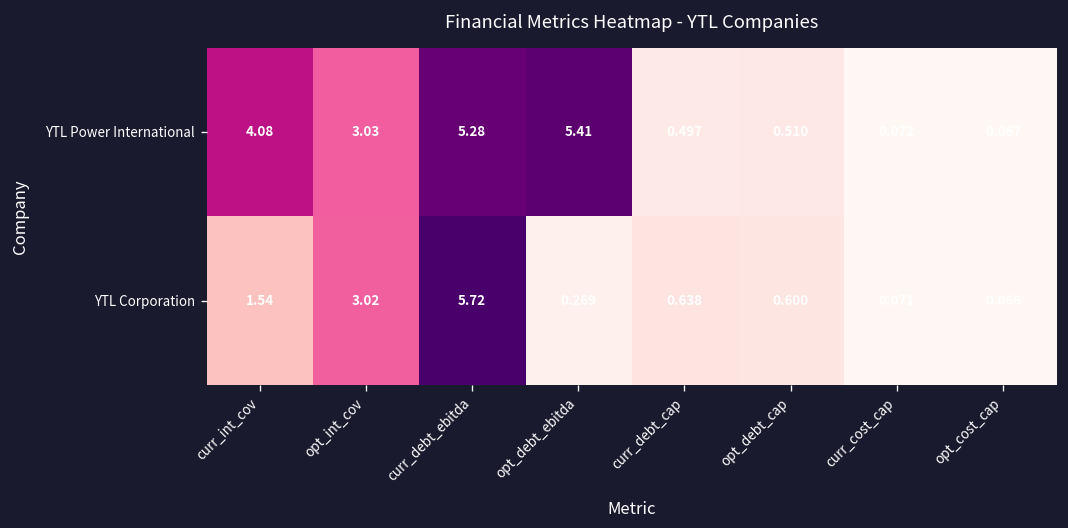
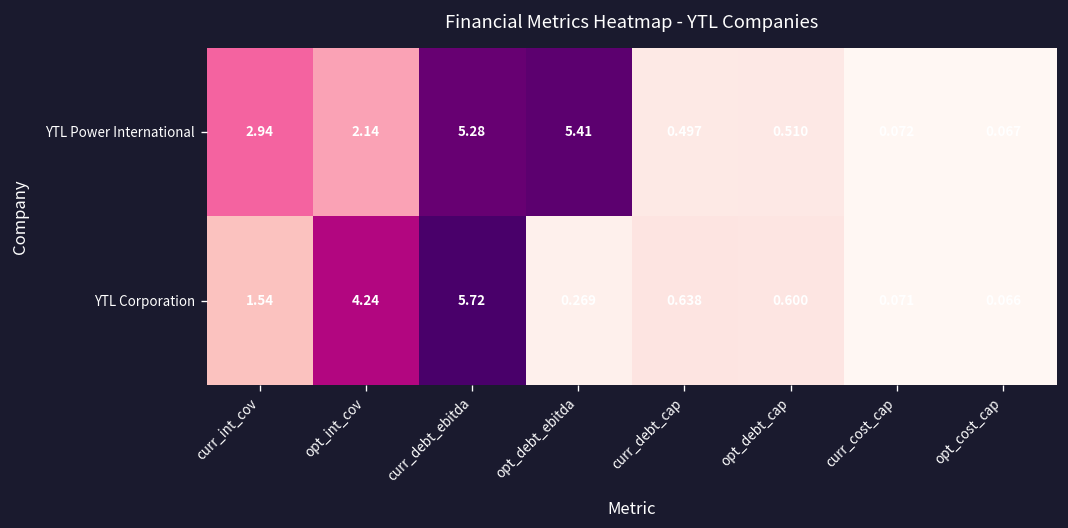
YTL Power International, curr_int_cov: 4.08 -> 2.94
YTL Power International, opt_int_cov: 3.03 -> 2.14
YTL Corporation, opt_int_cov: 3.02 -> 4.24
